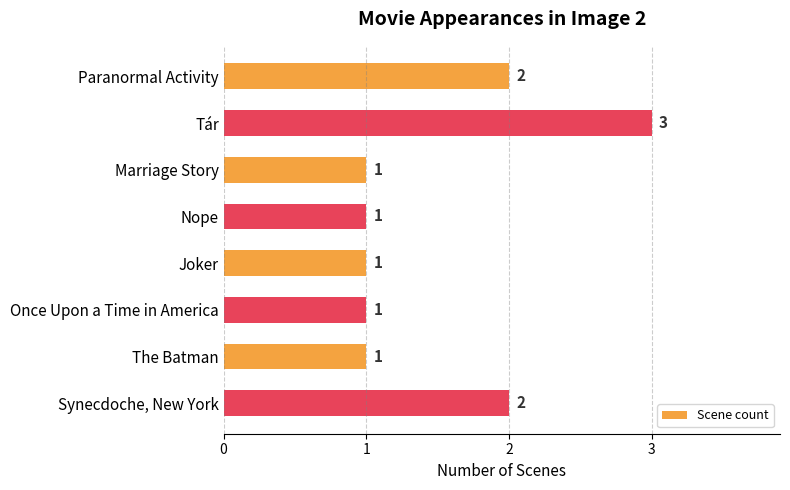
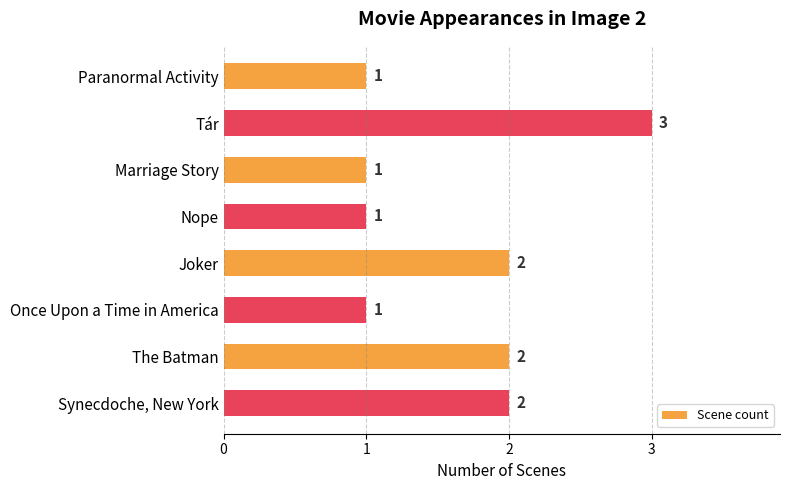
Paranormal Activity: 2 -> 1
Joker: 1 -> 2
The Batman: 1 -> 2
